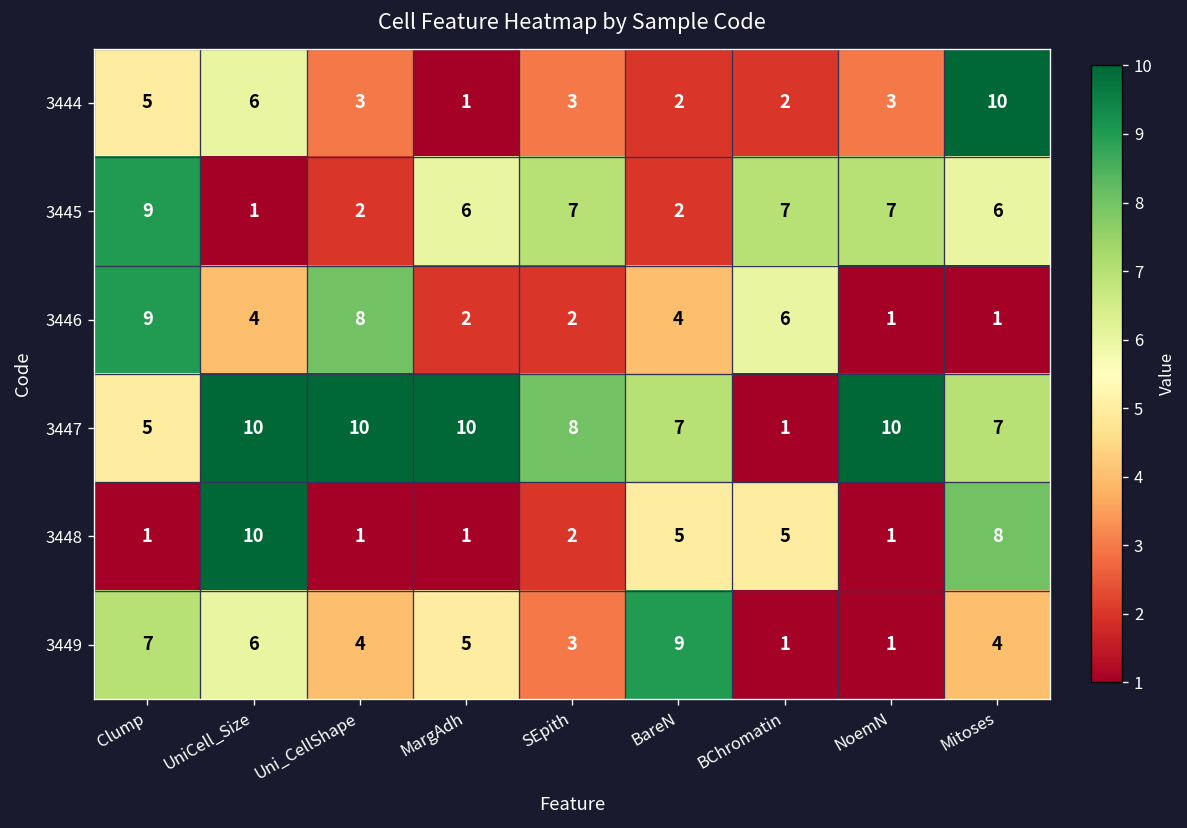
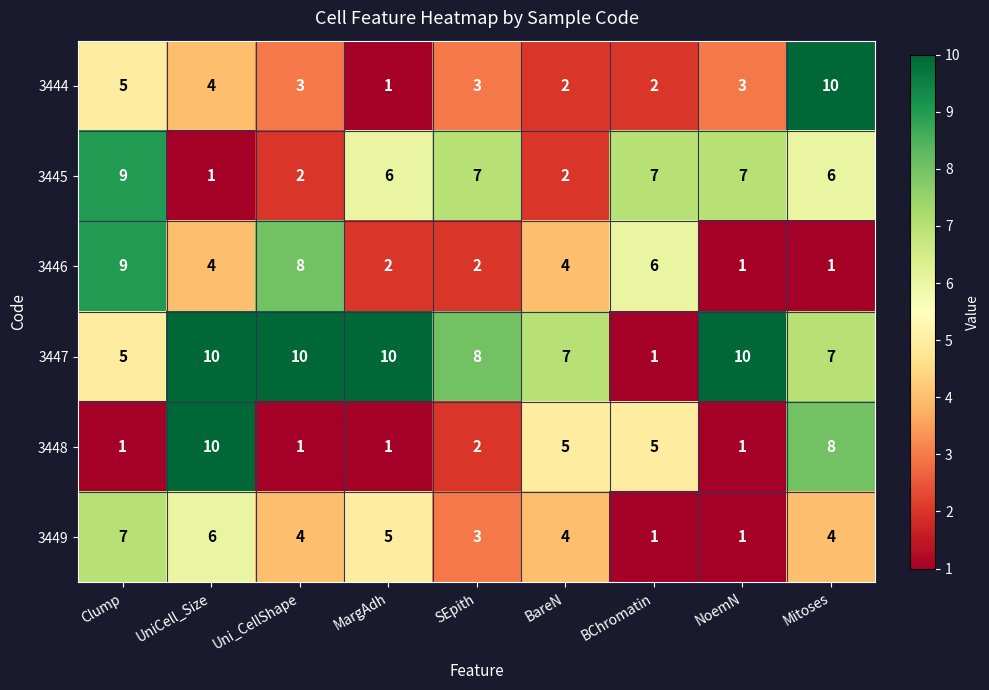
3444, UniCell_Size: 6 -> 4
3449, BareN: 9 -> 4
